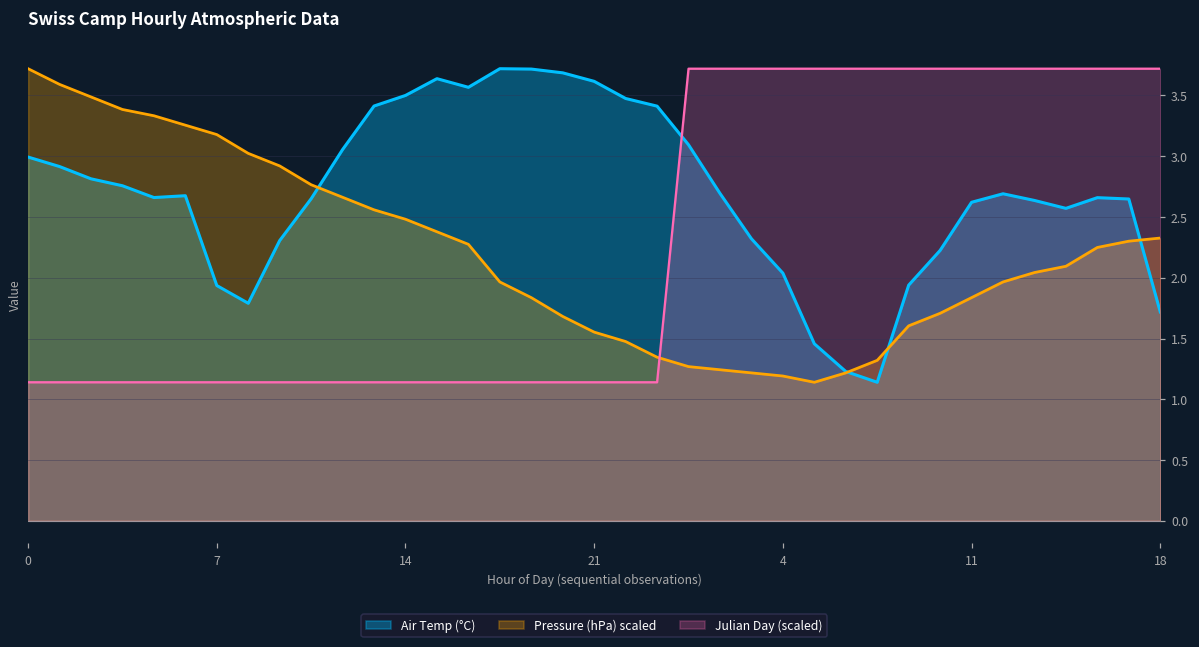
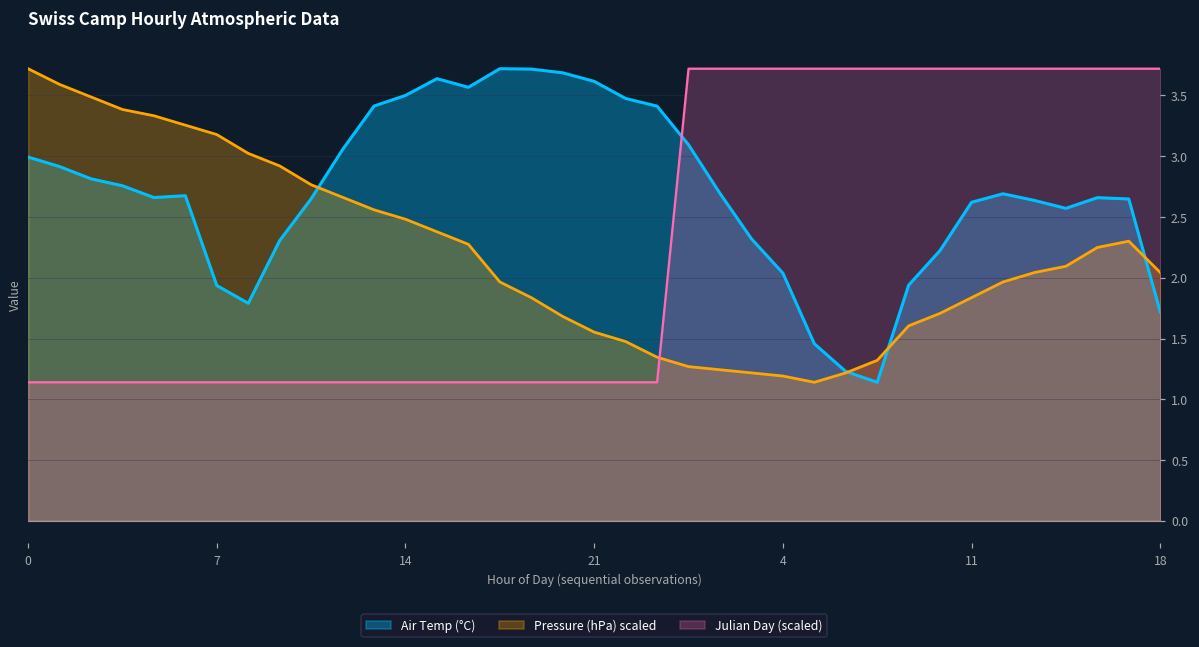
Pressure (hPa) scaled, 18: 2.33 -> 2.04
